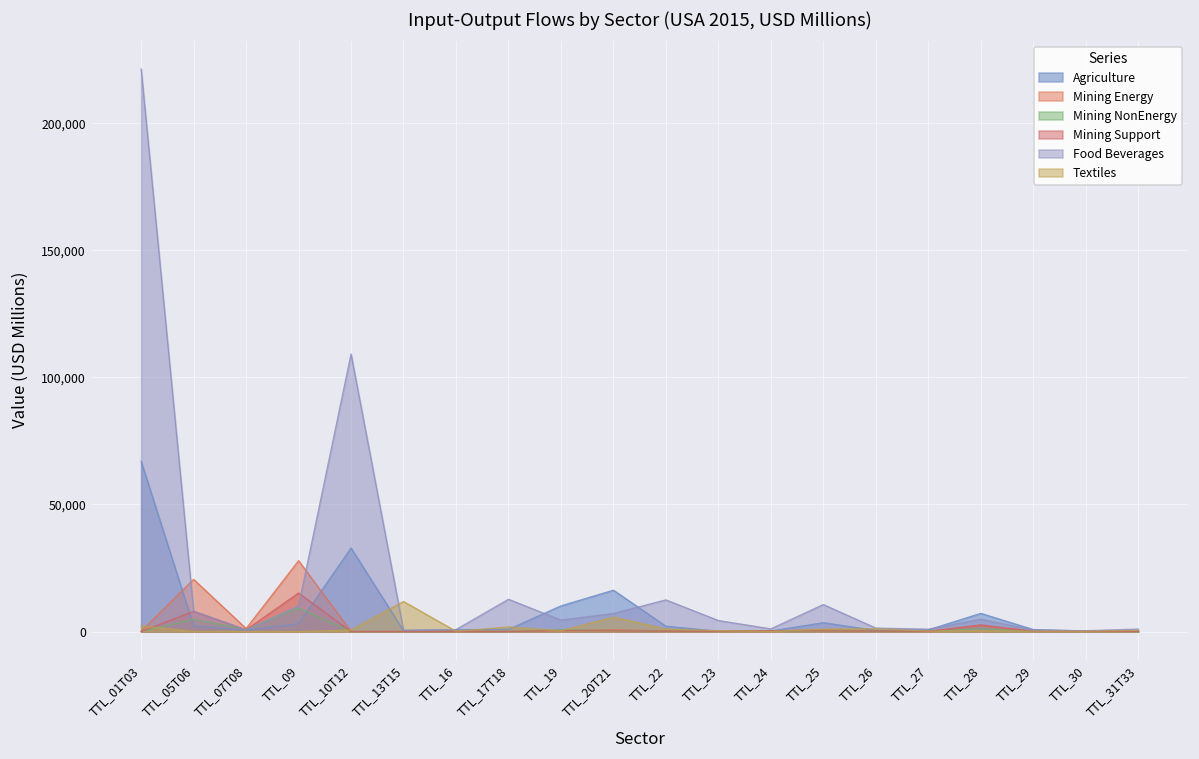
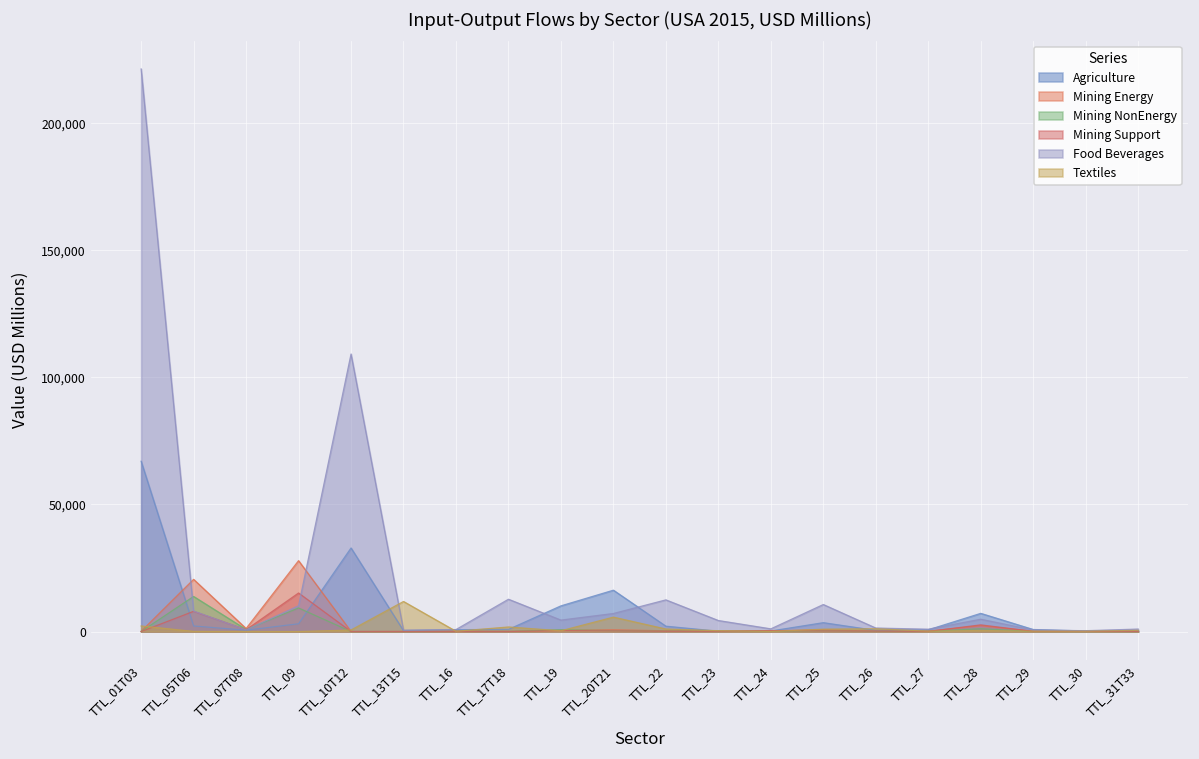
Mining NonEnergy, TTL_05T06: 5,000 -> 14,000
